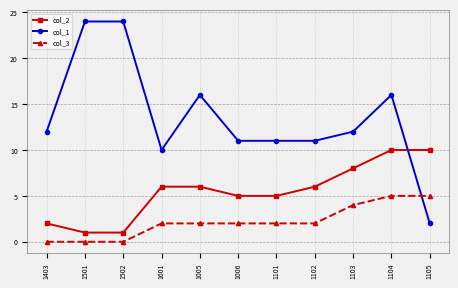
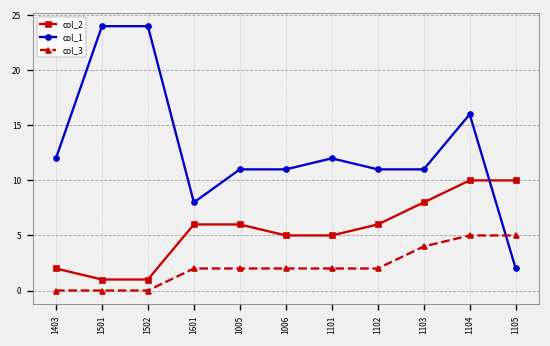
col_1, 1601: 10 -> 8
col_1, 1005: 16 -> 11
col_1, 1101: 11 -> 12
col_1, 1103: 12 -> 11
